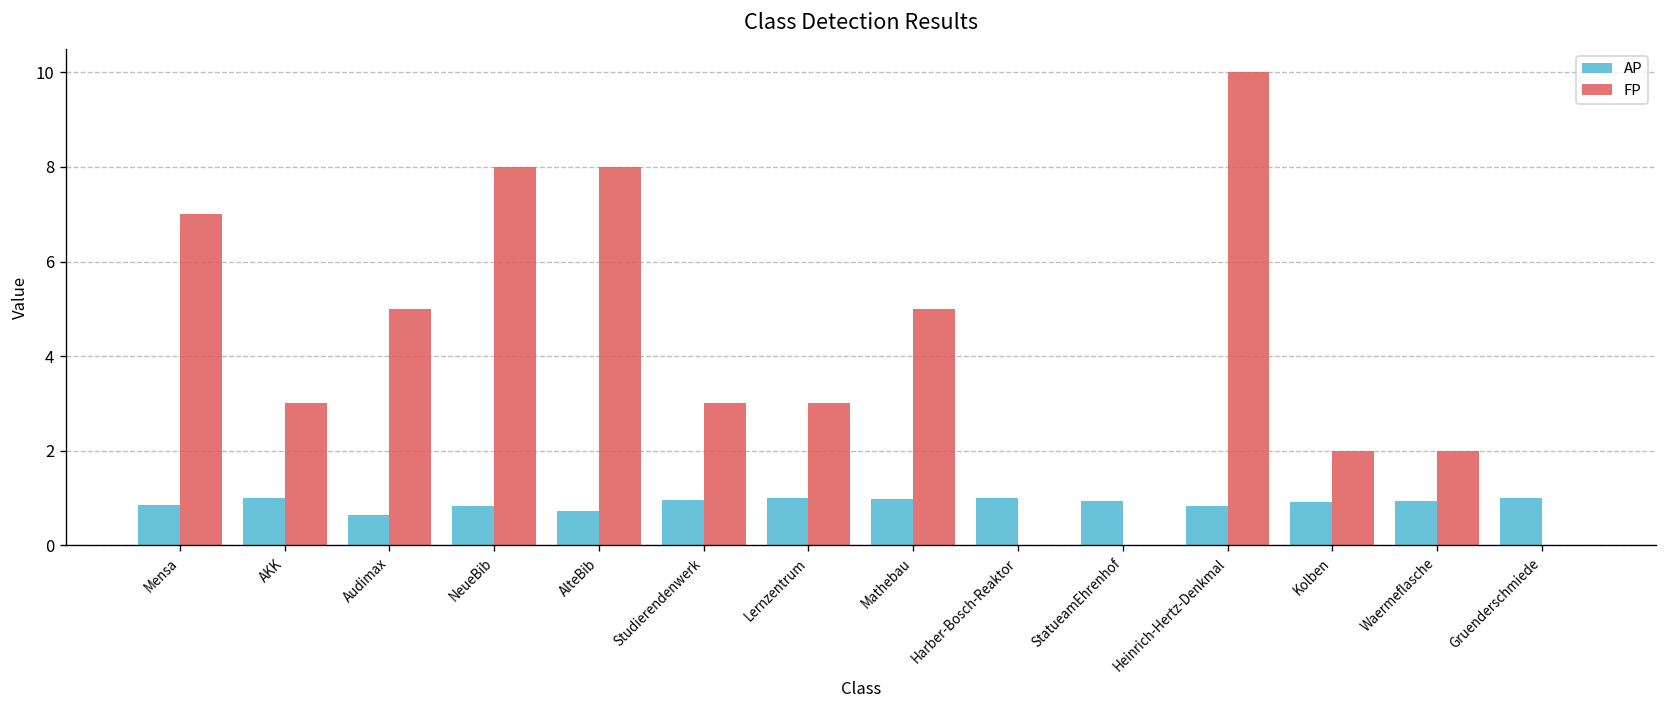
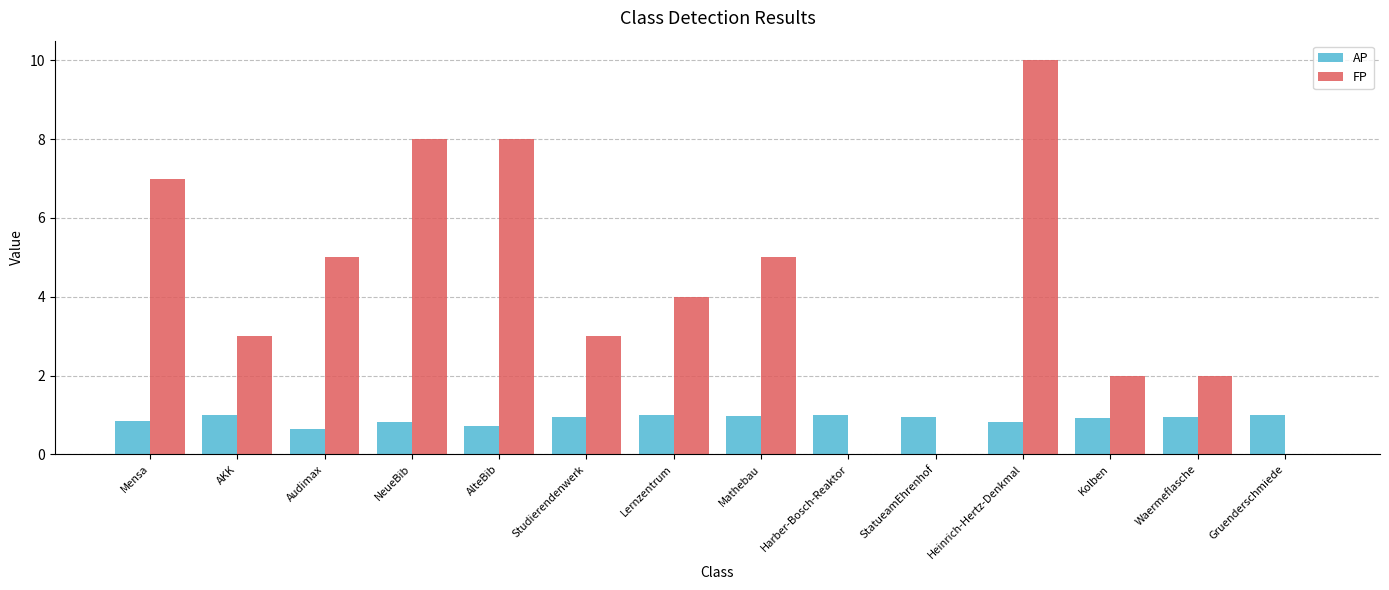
FP, Lernzentrum: 3 -> 4
